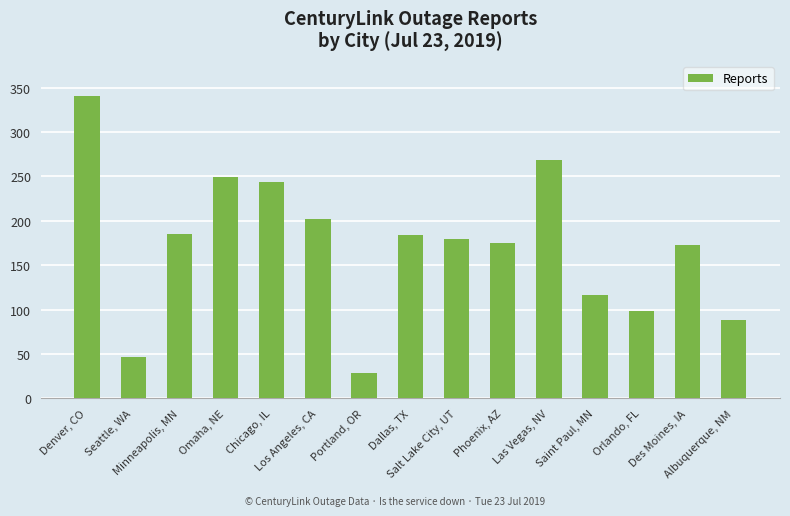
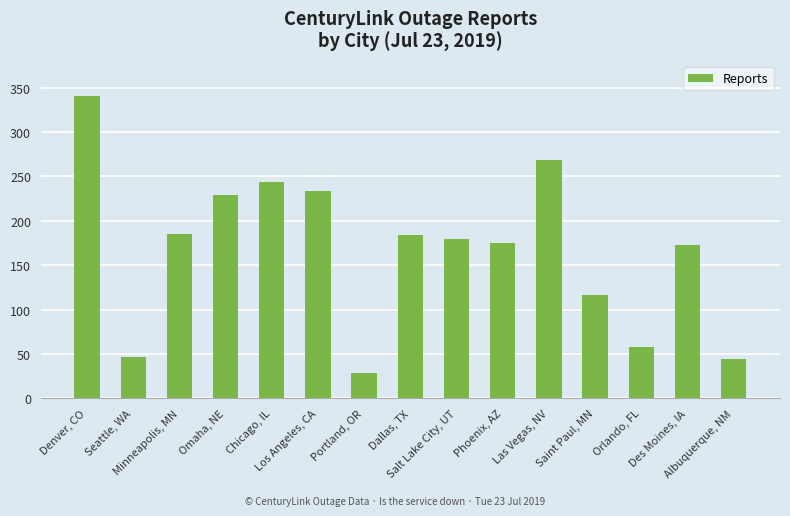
Omaha, NE: 250 -> 230
Los Angeles, CA: 200 -> 230
Orlando, FL: 100 -> 60
Albuquerque, NM: 90 -> 40
